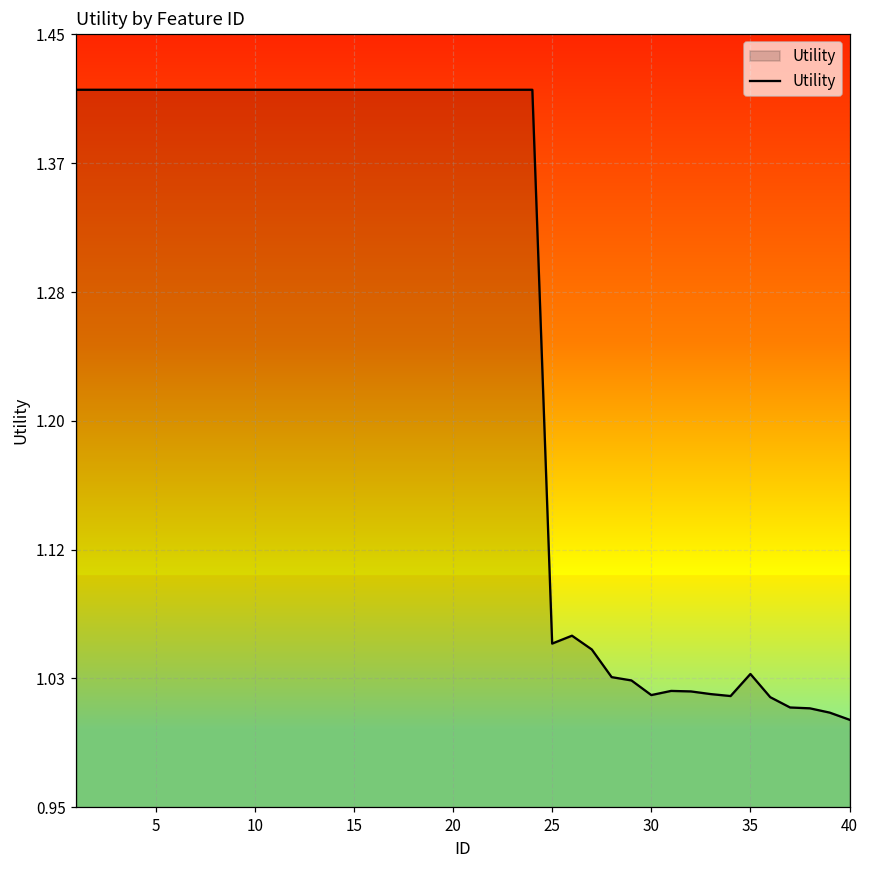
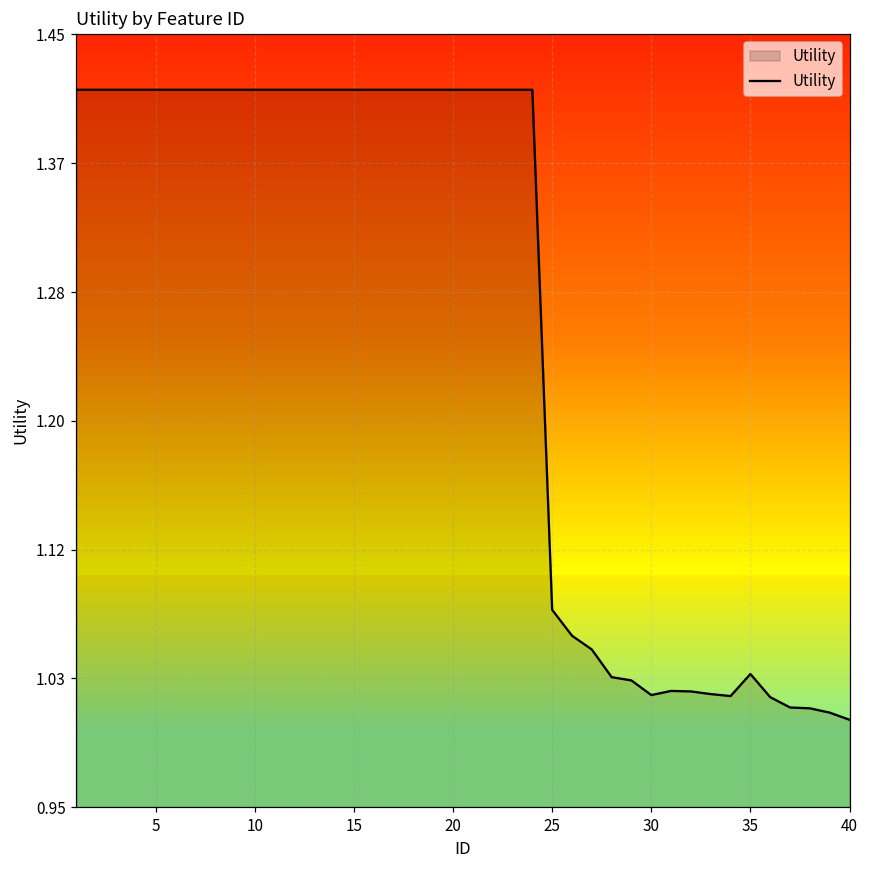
25: 1.056 -> 1.078
